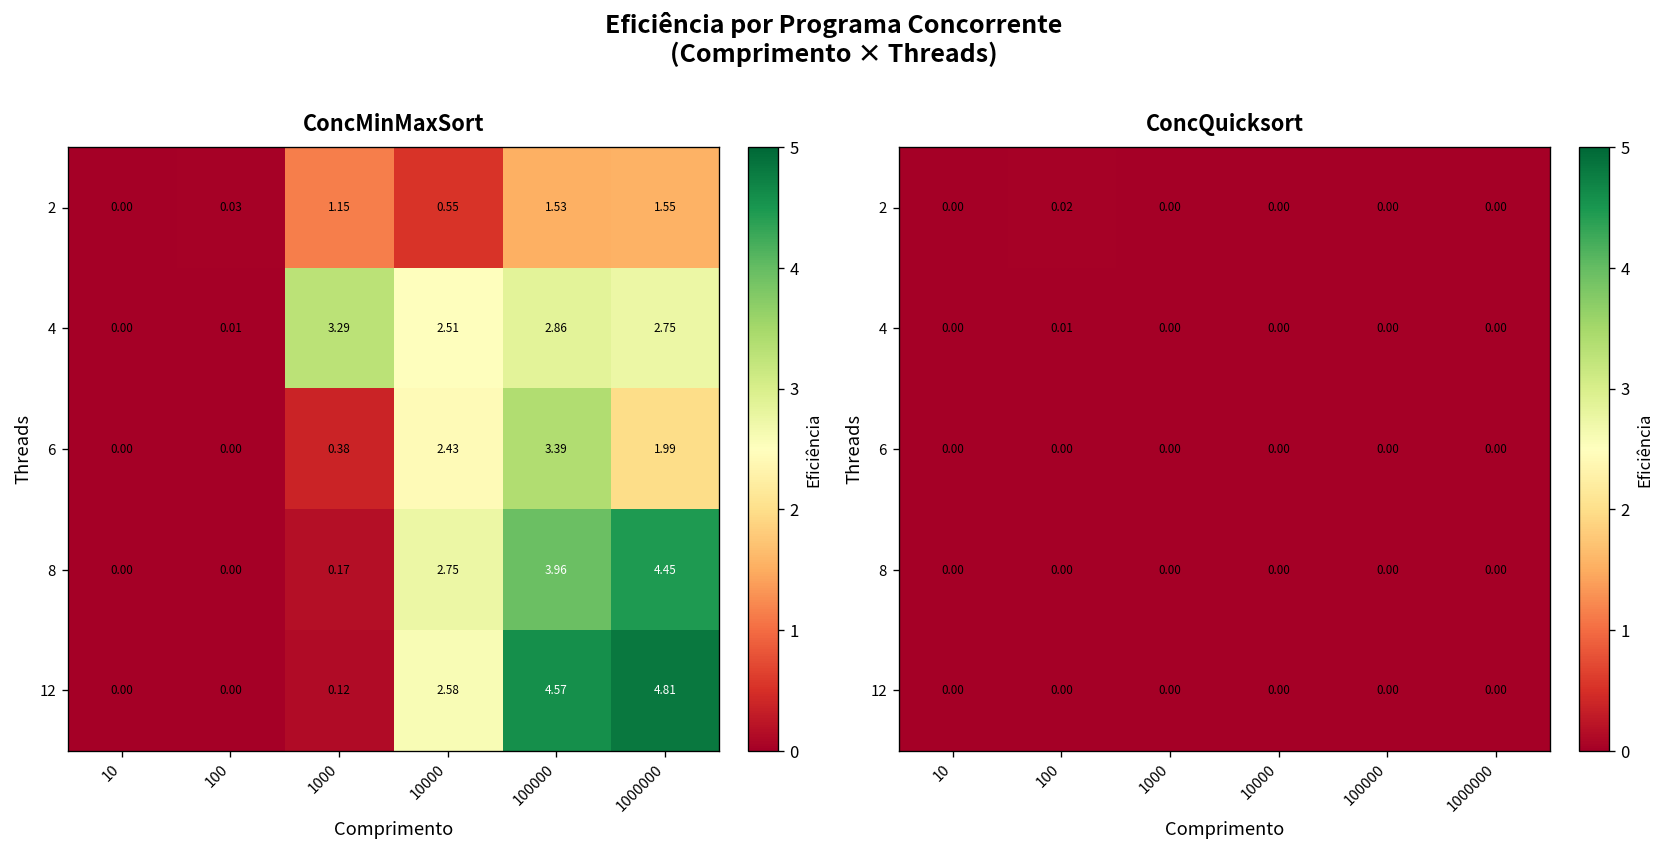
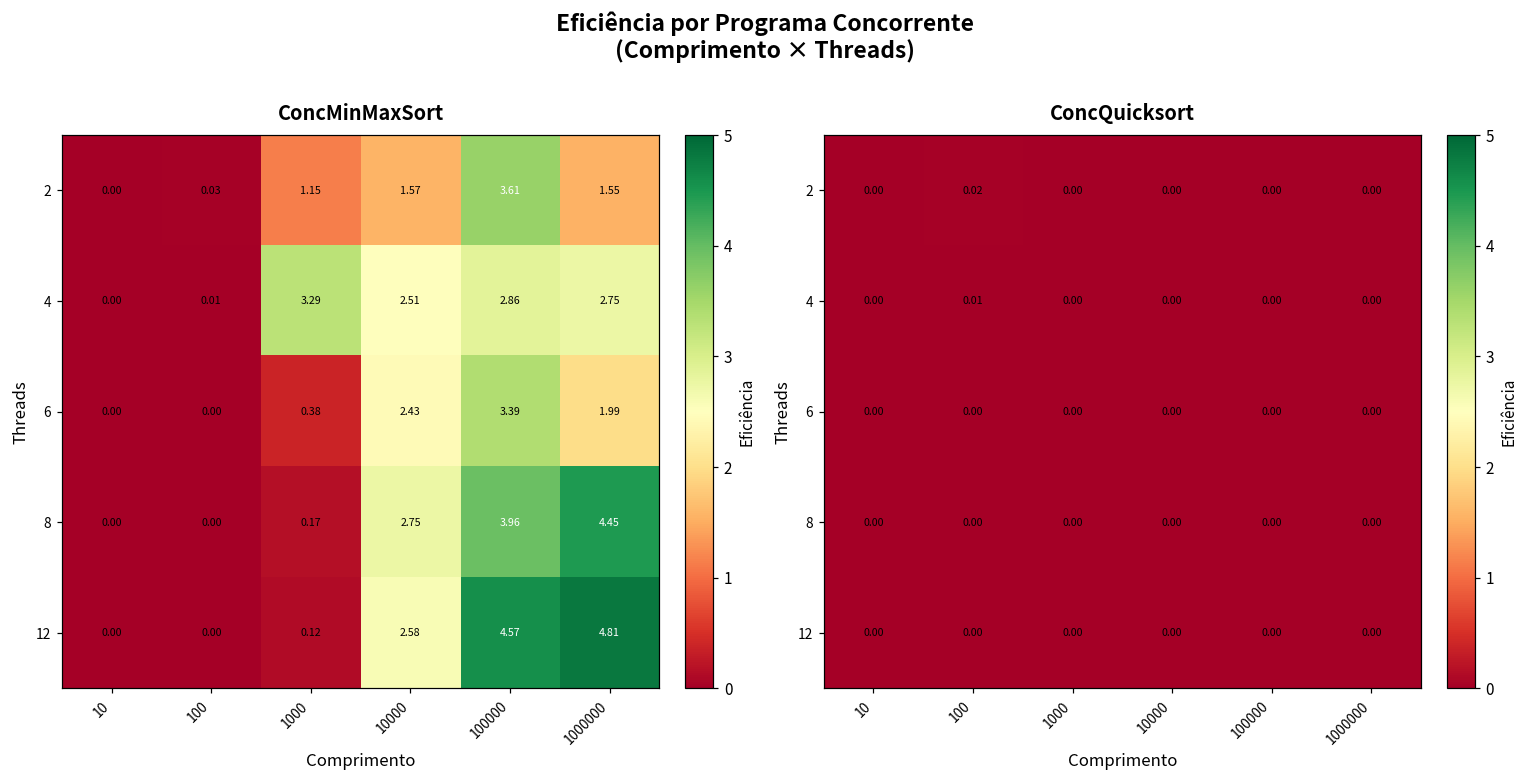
ConcMinMaxSort, 2, 10000: 0.55 -> 1.57
ConcMinMaxSort, 2, 100000: 1.53 -> 3.61
